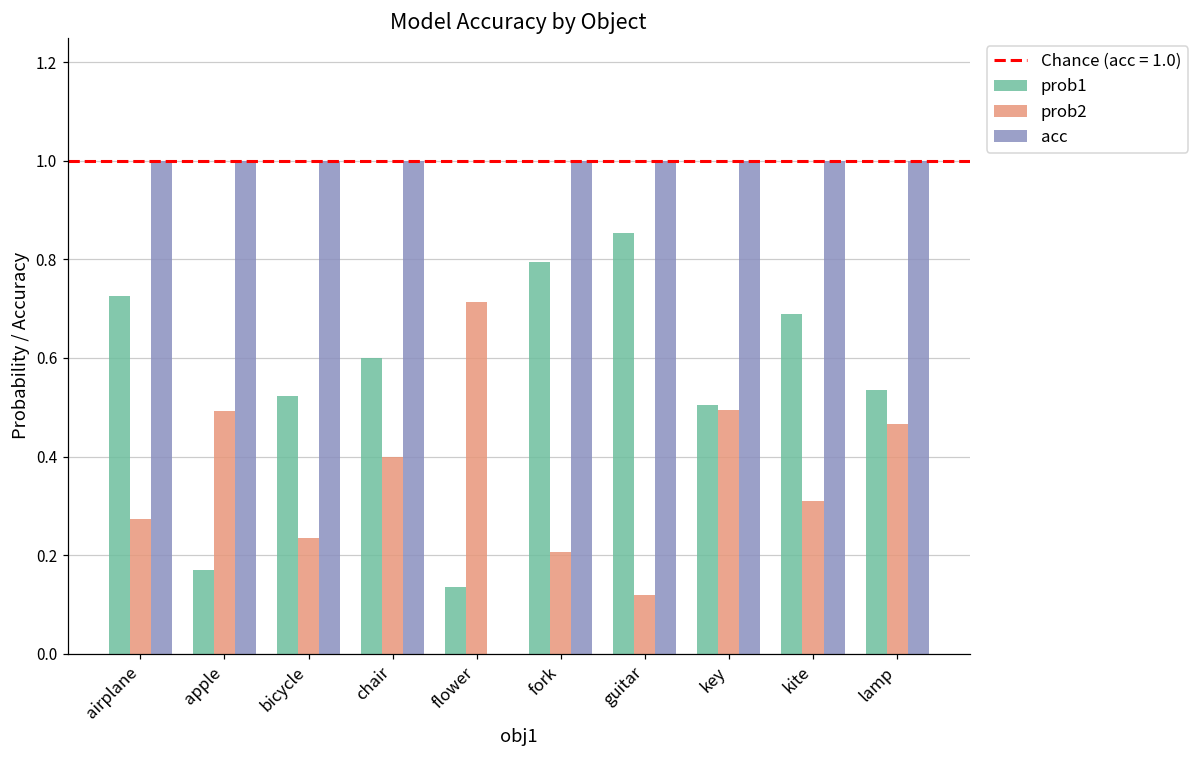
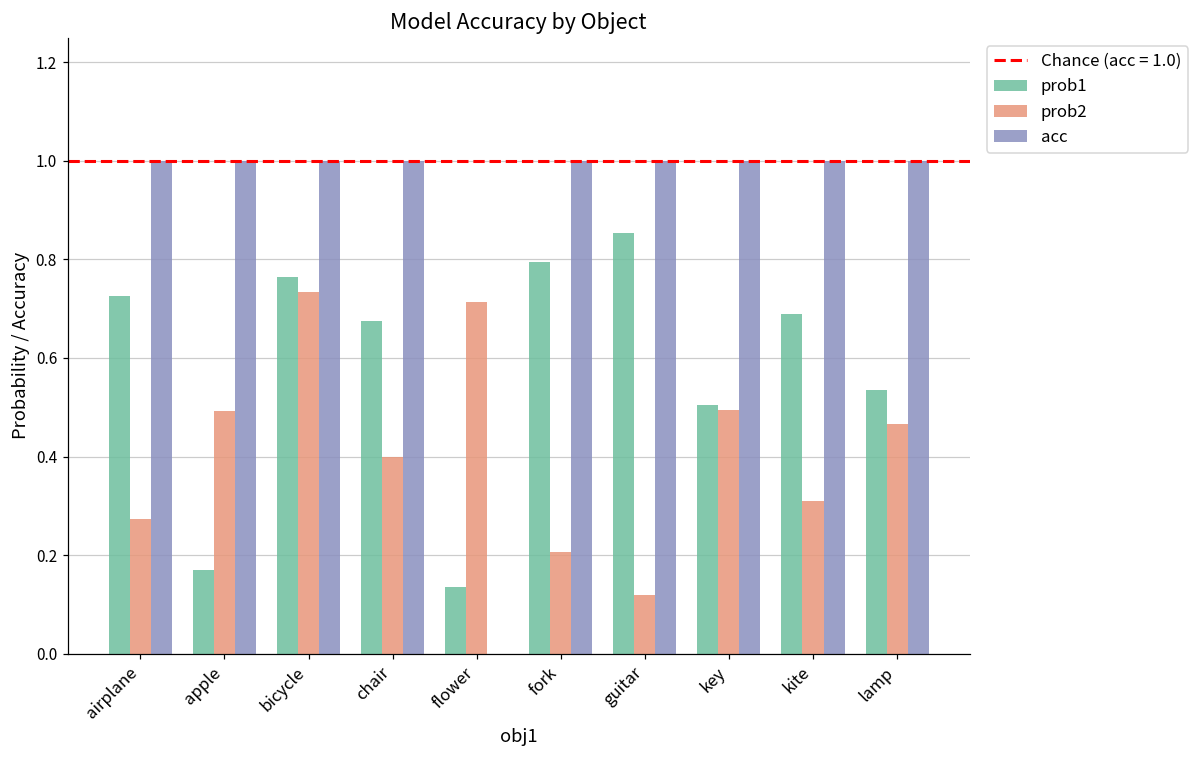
prob1, bicycle: 0.52 -> 0.77
prob2, bicycle: 0.23 -> 0.73
prob1, chair: 0.60 -> 0.67
